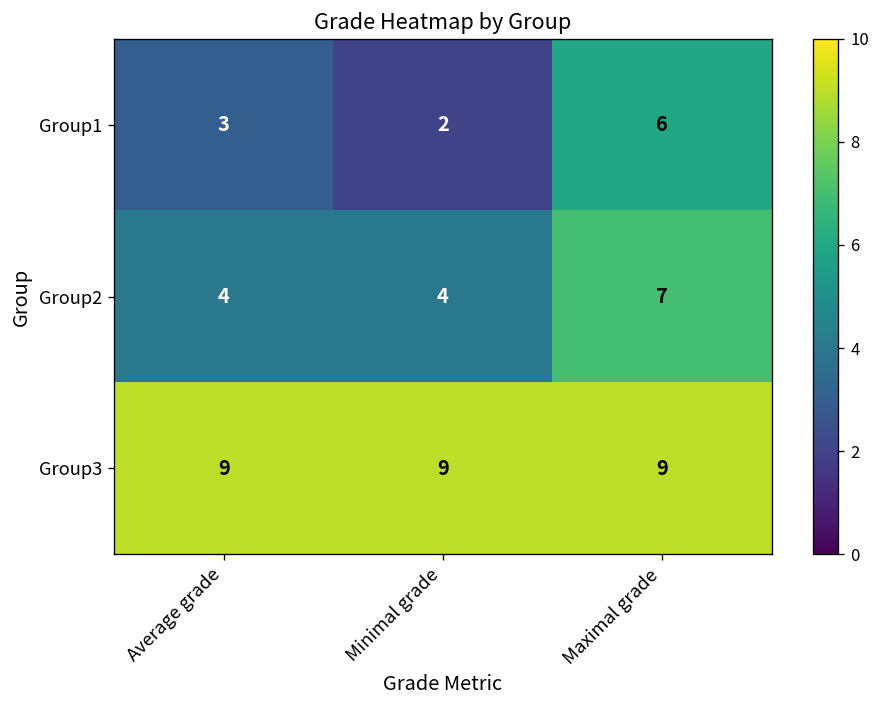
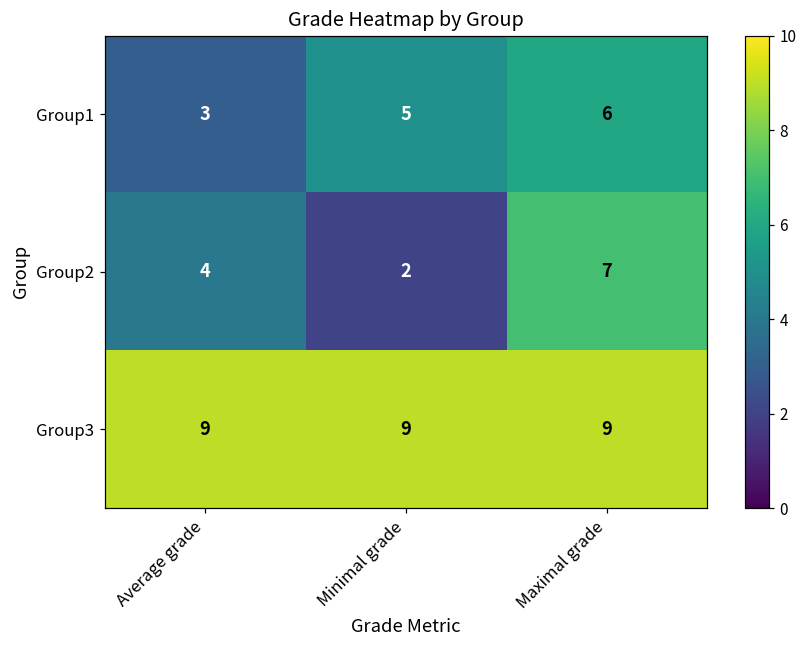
Group1, Minimal grade: 2 -> 5
Group2, Minimal grade: 4 -> 2
